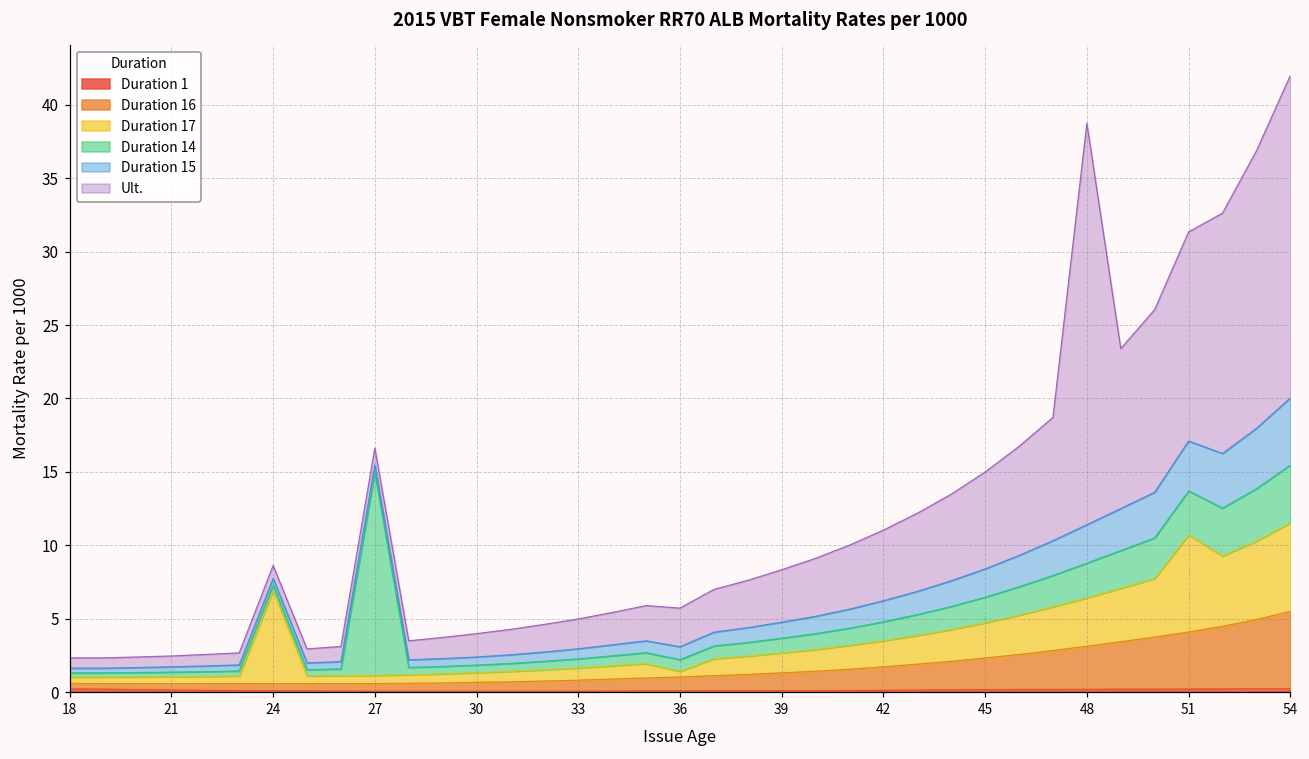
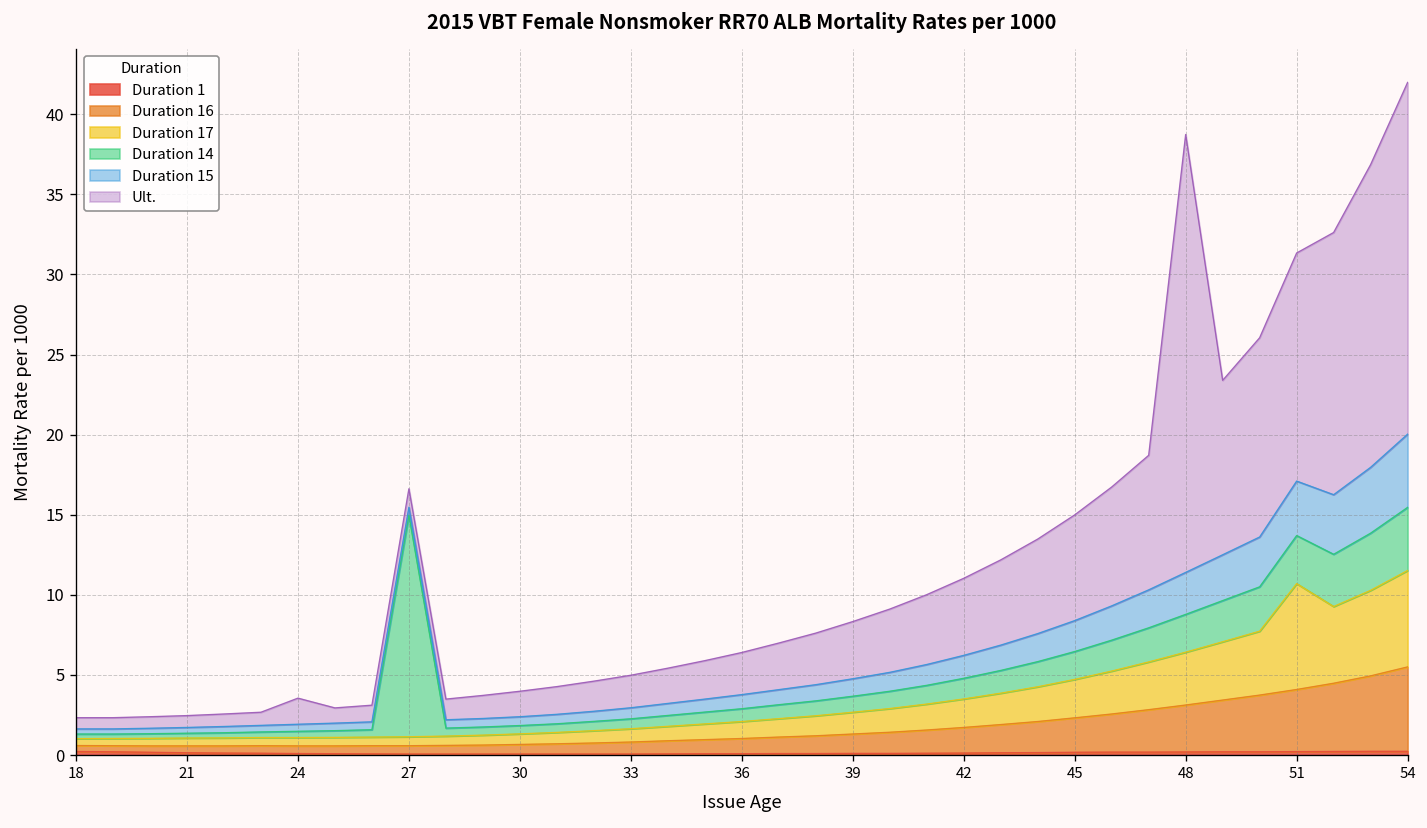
Duration 17, 24: 6.3 -> 0.5
Ult., 24: 0.9 -> 1.6
Duration 17, 36: 0.4 -> 1.1
